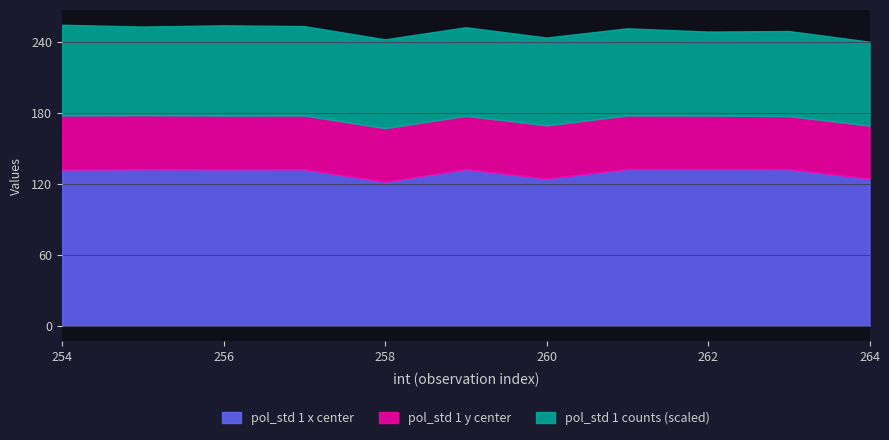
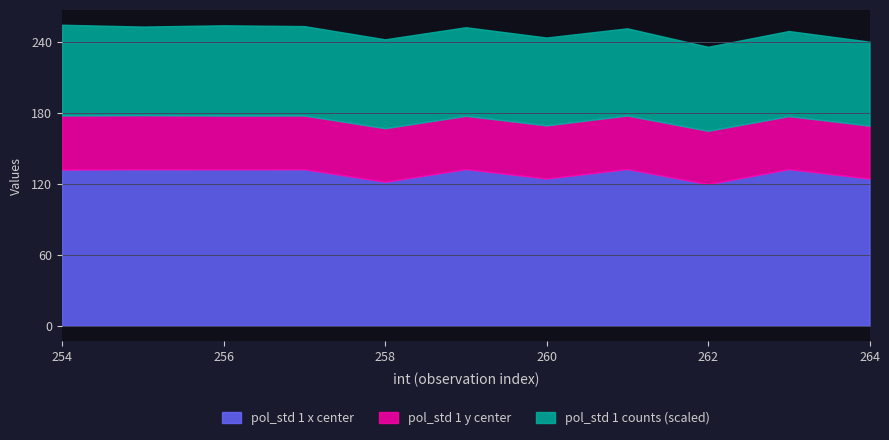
pol_std 1 x center, 262: 133 -> 120
